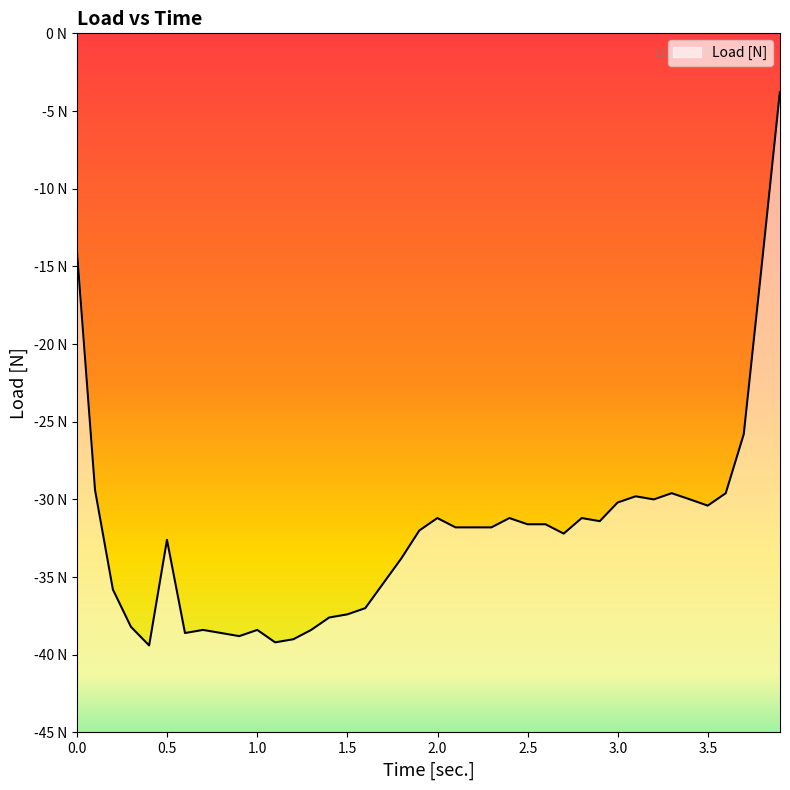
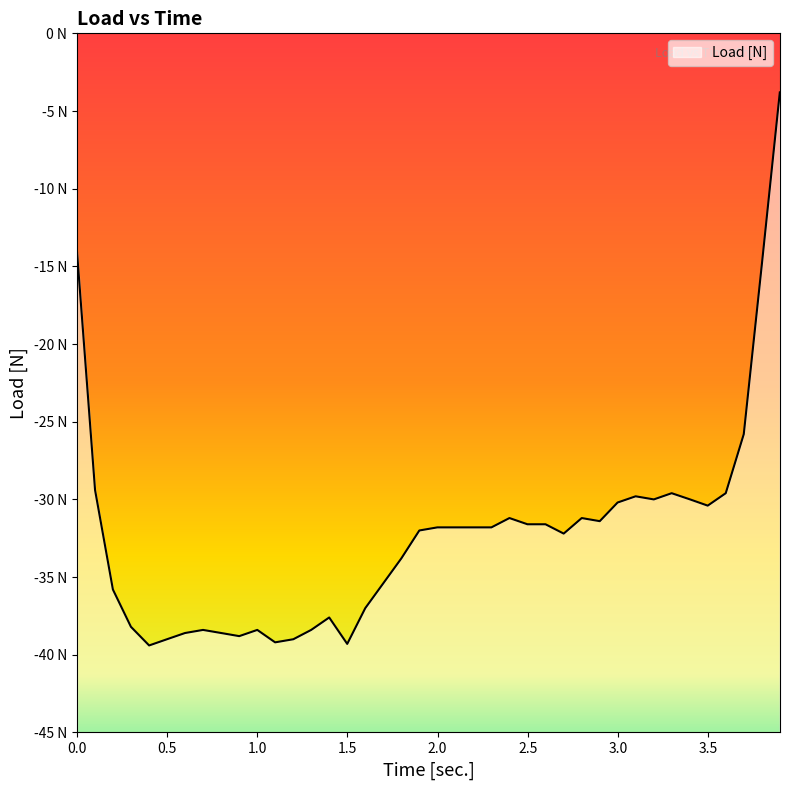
0.5: -32.6 N -> -39.0 N
1.5: -37.4 N -> -39.3 N
2.0: -31.2 N -> -31.8 N
